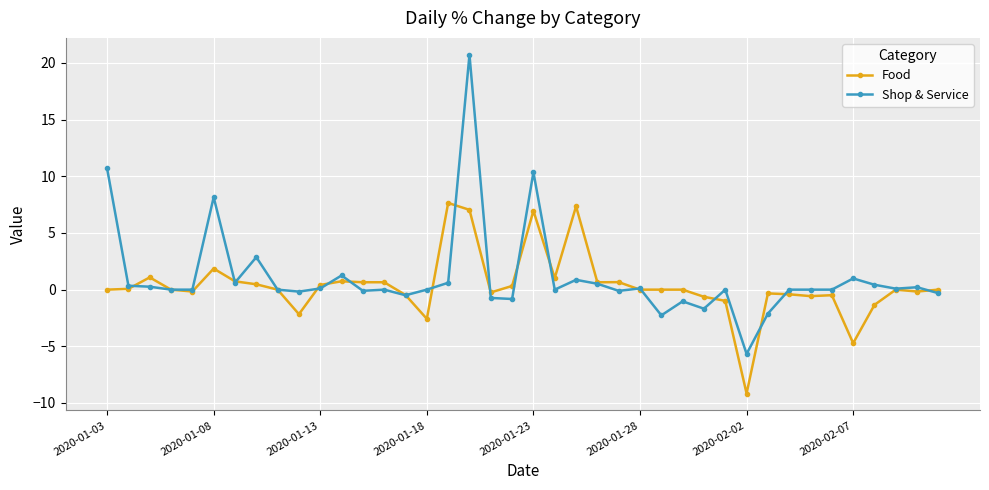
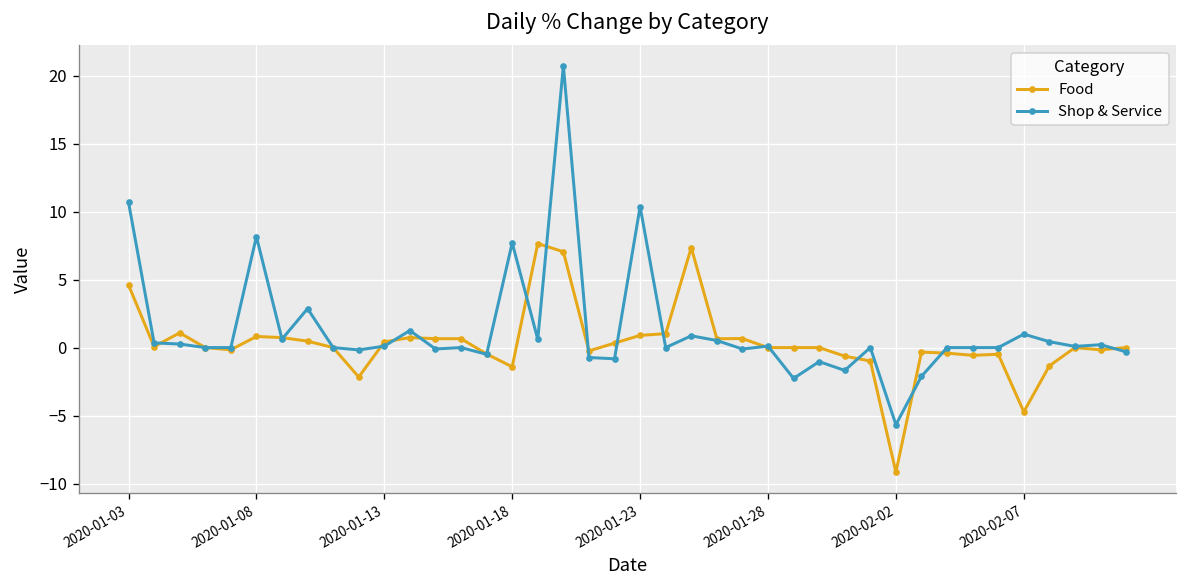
Food, 2020-01-03: 0.0 -> 4.6
Food, 2020-01-08: 1.9 -> 0.8
Food, 2020-01-18: -2.6 -> -1.4
Shop & Service, 2020-01-18: 0.0 -> 7.7
Food, 2020-01-23: 7.0 -> 0.9
